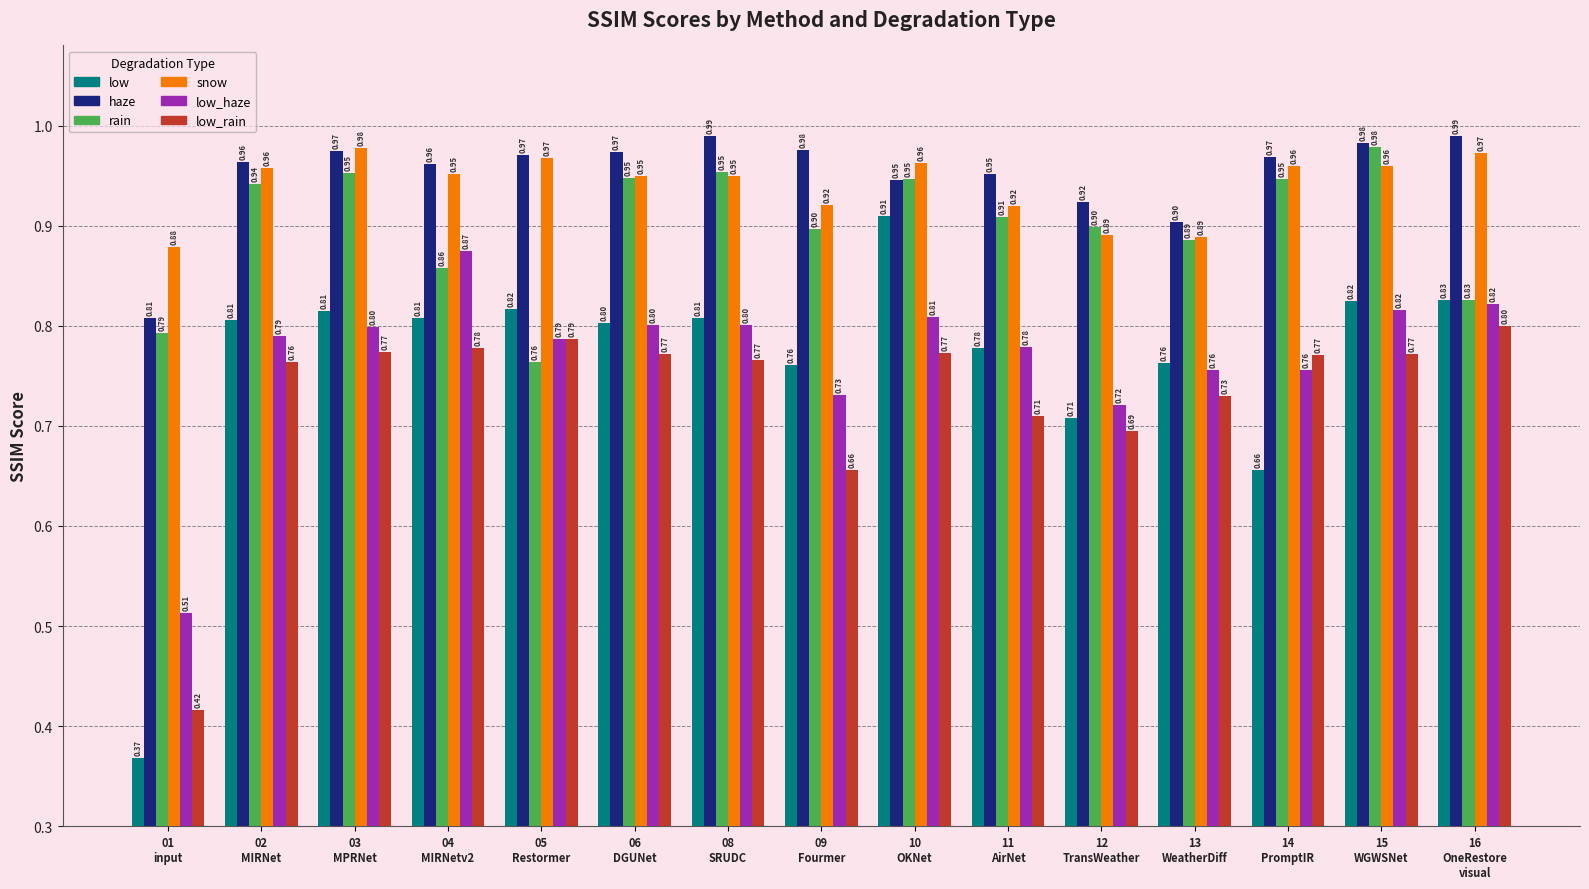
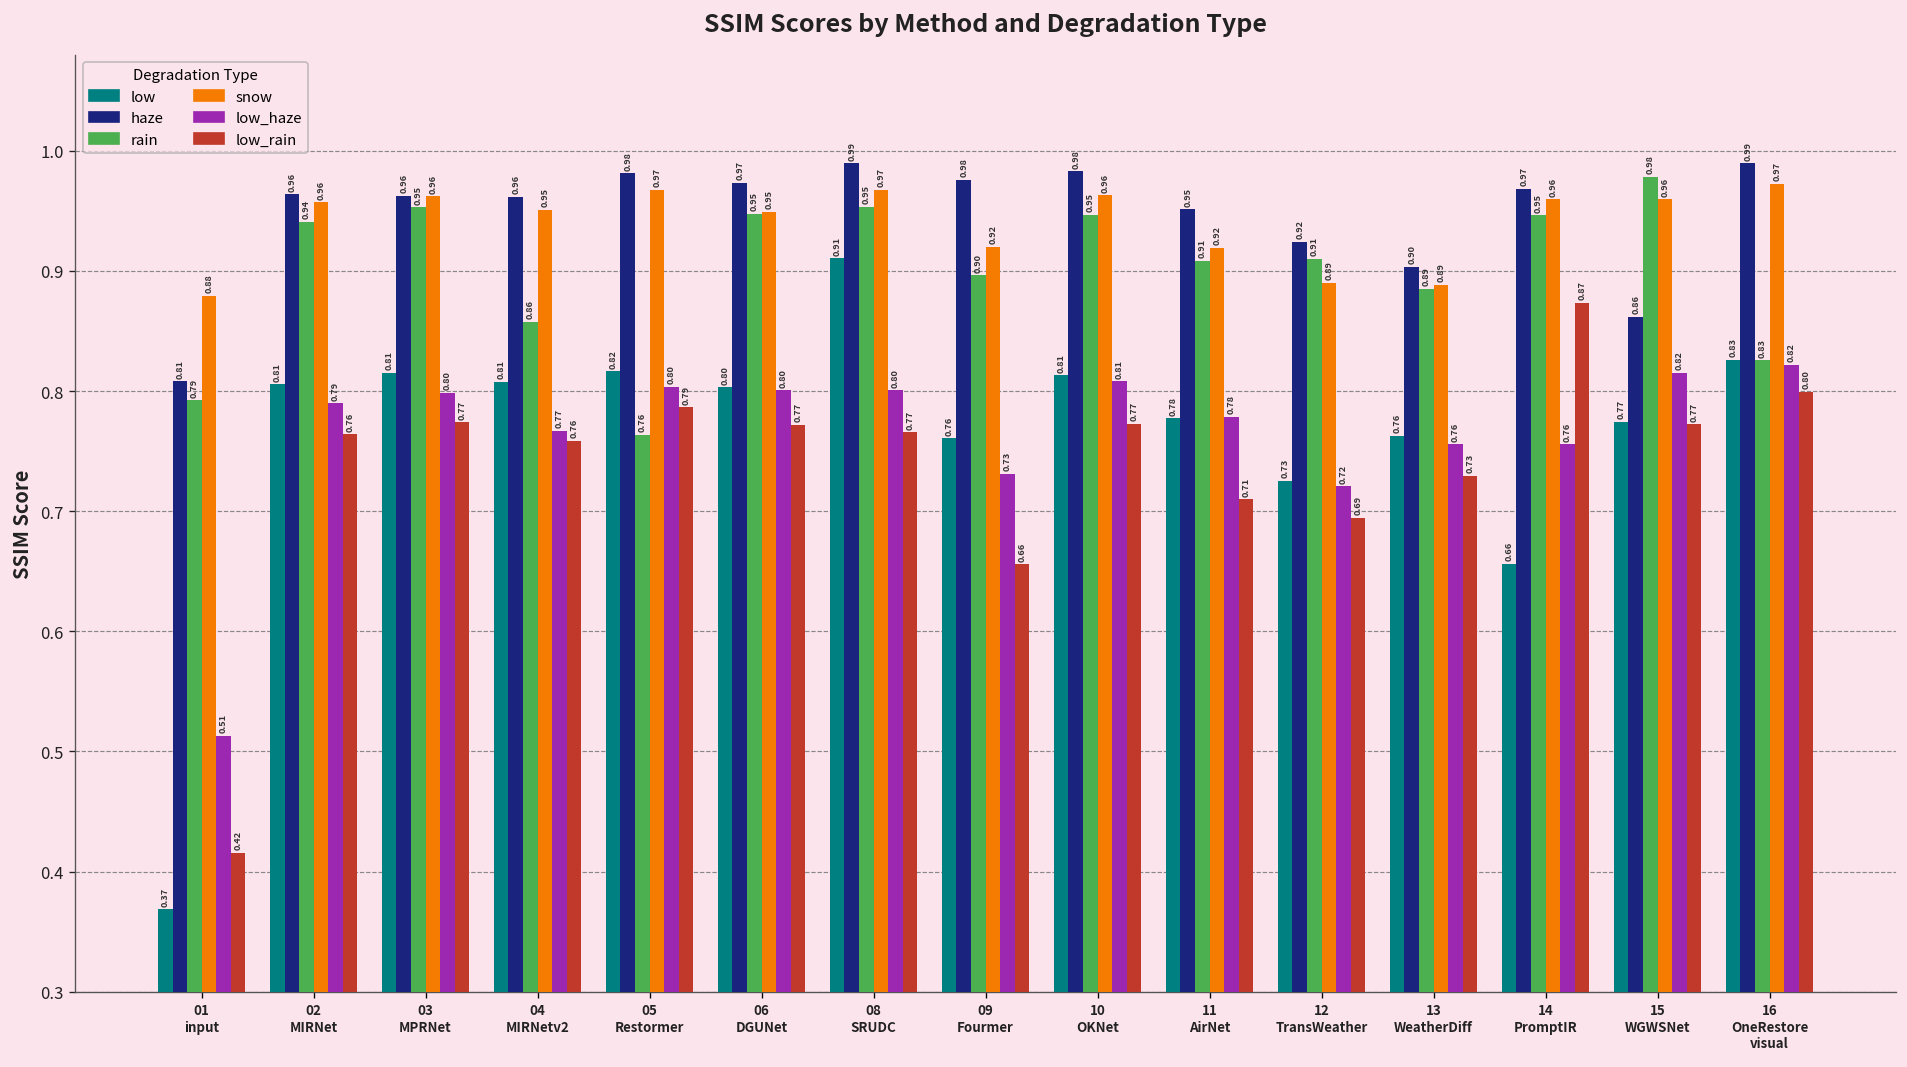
haze, 03 MPRNet: 0.97 -> 0.96
snow, 03 MPRNet: 0.98 -> 0.96
low_haze, 04 MIRNetv2: 0.87 -> 0.77
low_rain, 04 MIRNetv2: 0.78 -> 0.76
haze, 05 Restormer: 0.97 -> 0.98
low_haze, 05 Restormer: 0.79 -> 0.80
low, 08 SRUDC: 0.81 -> 0.91
snow, 08 SRUDC: 0.95 -> 0.97
low, 10 OKNet: 0.91 -> 0.81
haze, 10 OKNet: 0.95 -> 0.98
low, 12 TransWeather: 0.71 -> 0.73
rain, 12 TransWeather: 0.90 -> 0.91
low_rain, 14 PromptIR: 0.77 -> 0.87
low, 15 WGWSNet: 0.82 -> 0.77
haze, 15 WGWSNet: 0.98 -> 0.86
